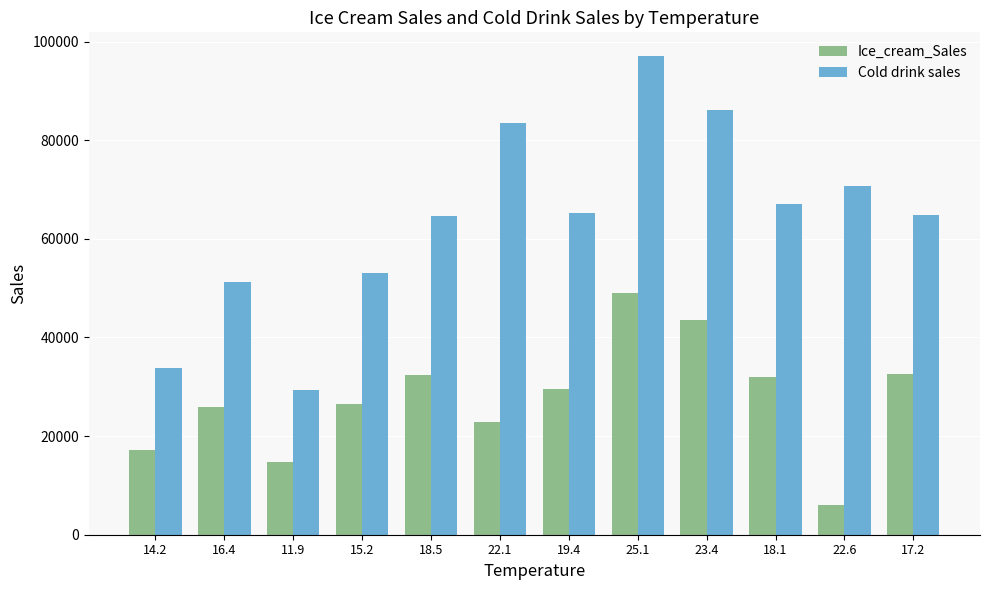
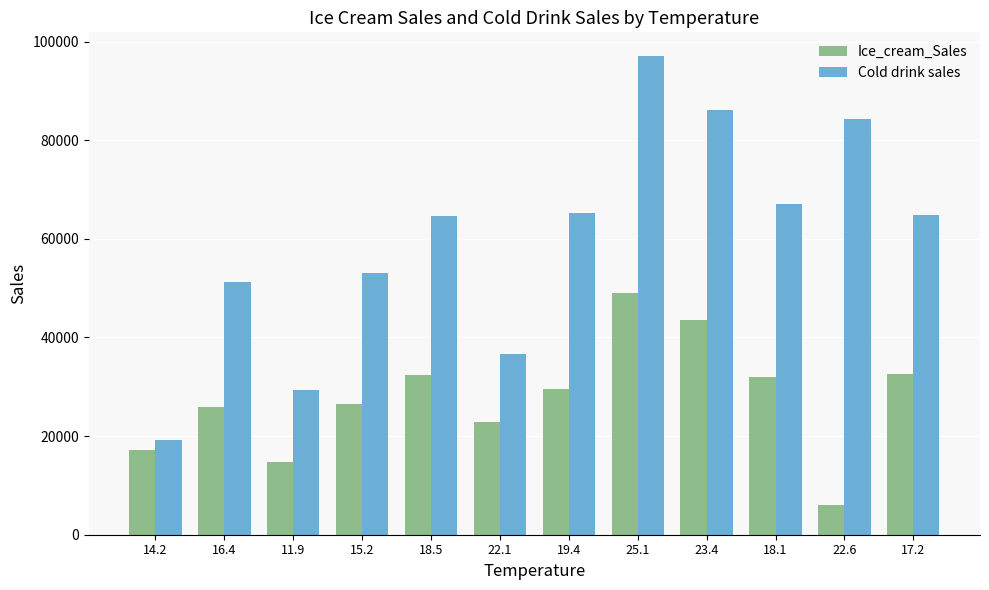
Cold drink sales, 14.2: 34000 -> 19000
Cold drink sales, 22.1: 83000 -> 37000
Cold drink sales, 22.6: 71000 -> 84000
